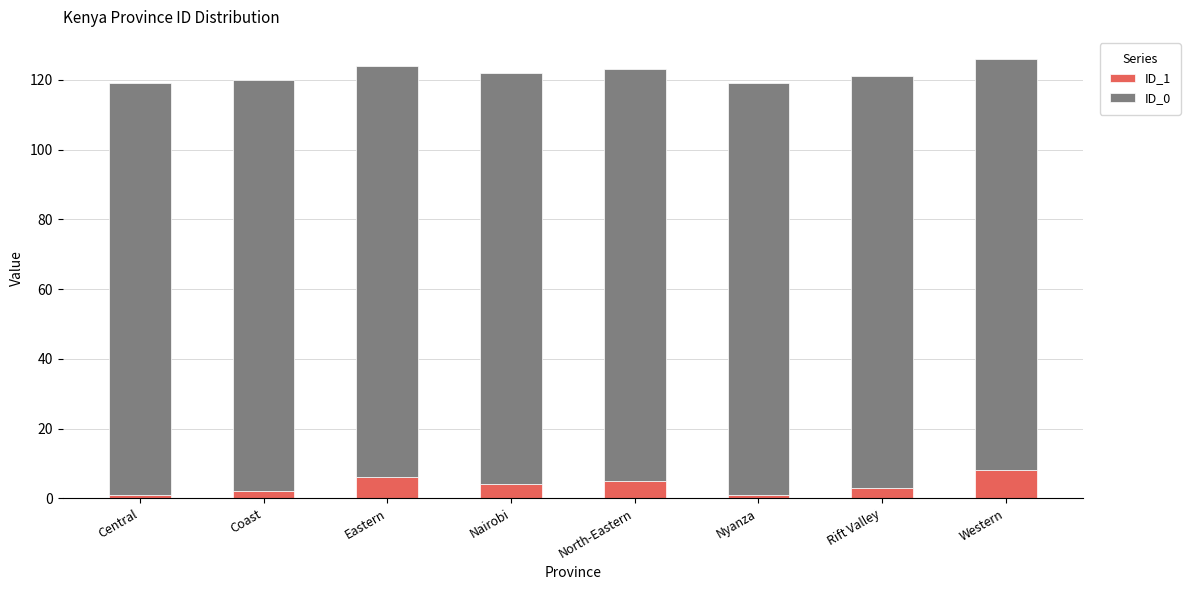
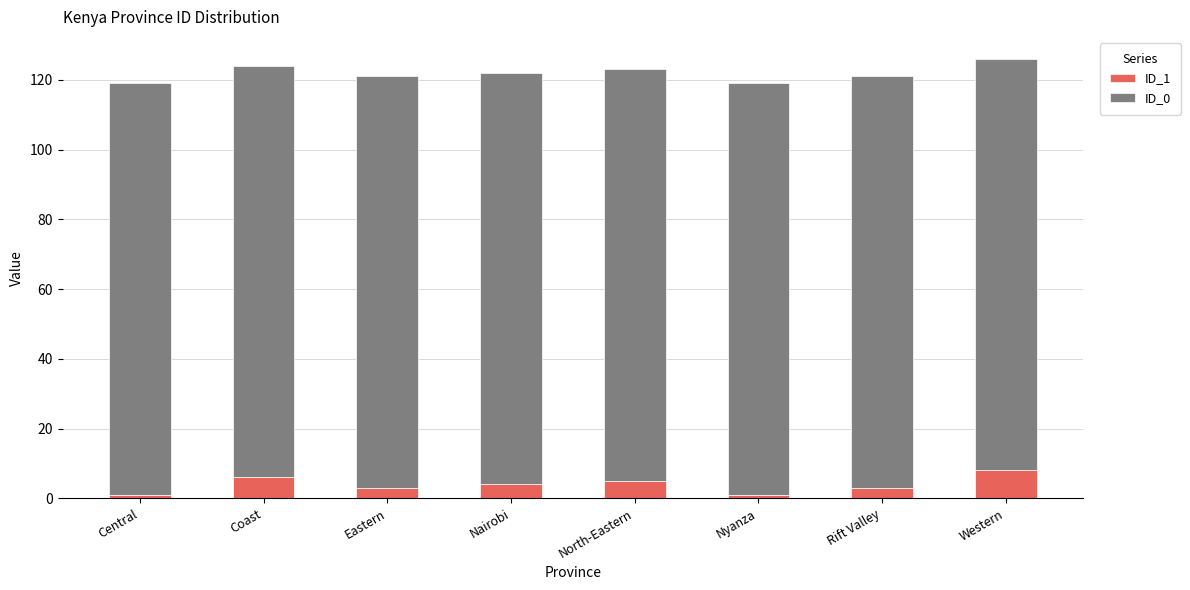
ID_1, Coast: 2 -> 6
ID_1, Eastern: 6 -> 3
